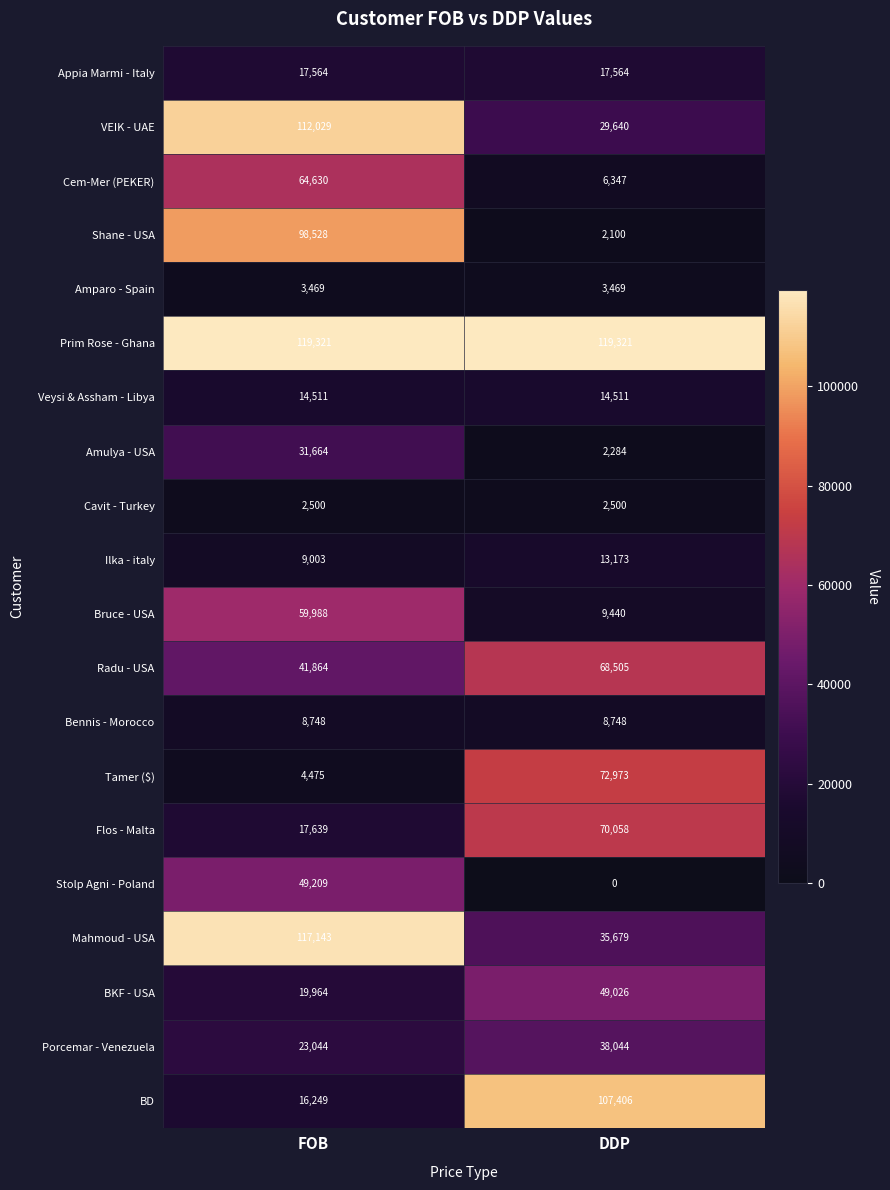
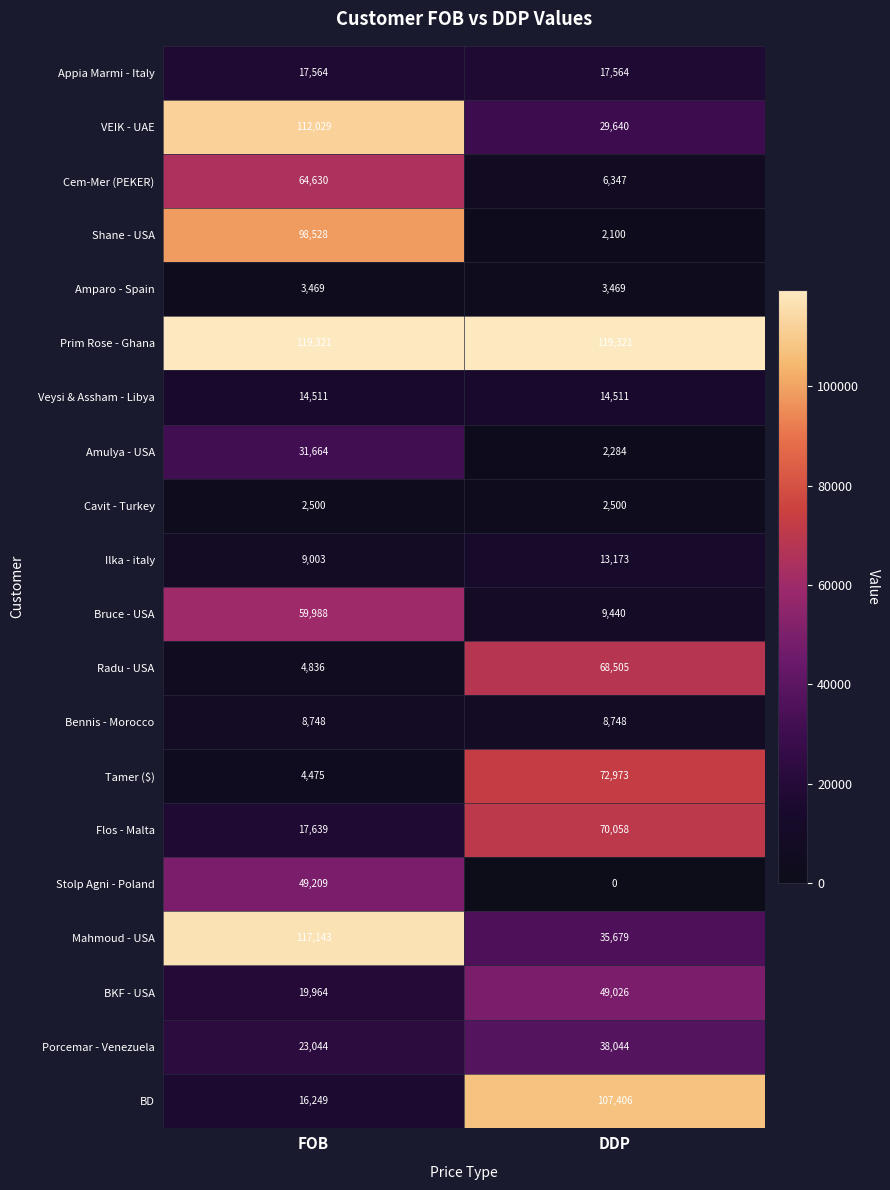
Radu - USA, FOB: 41,864 -> 4,836
